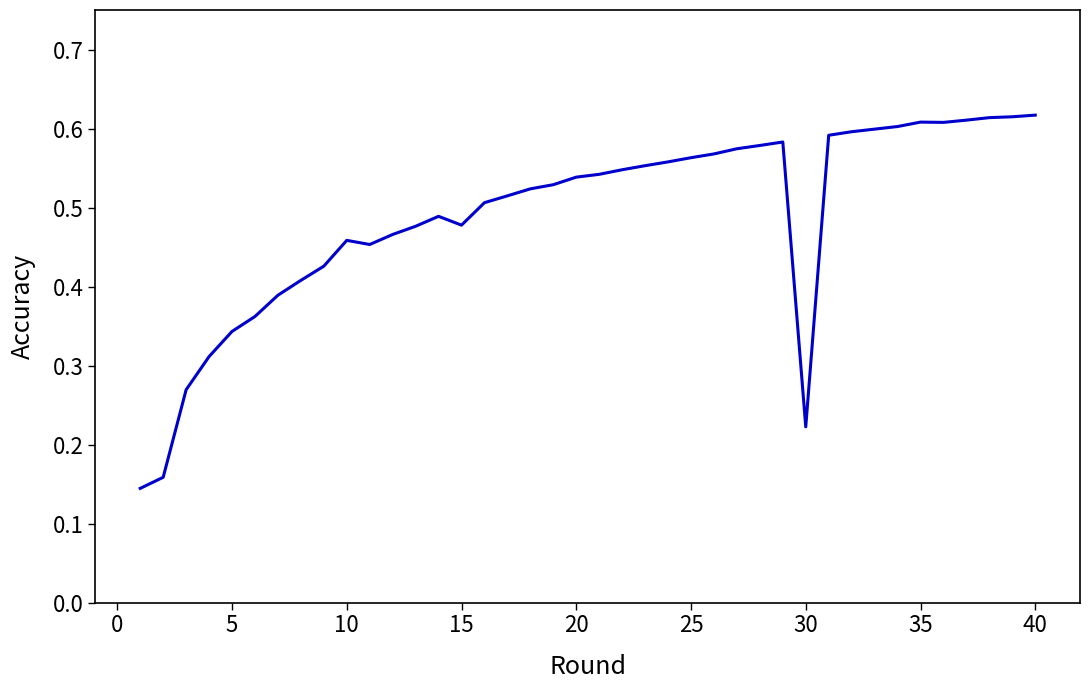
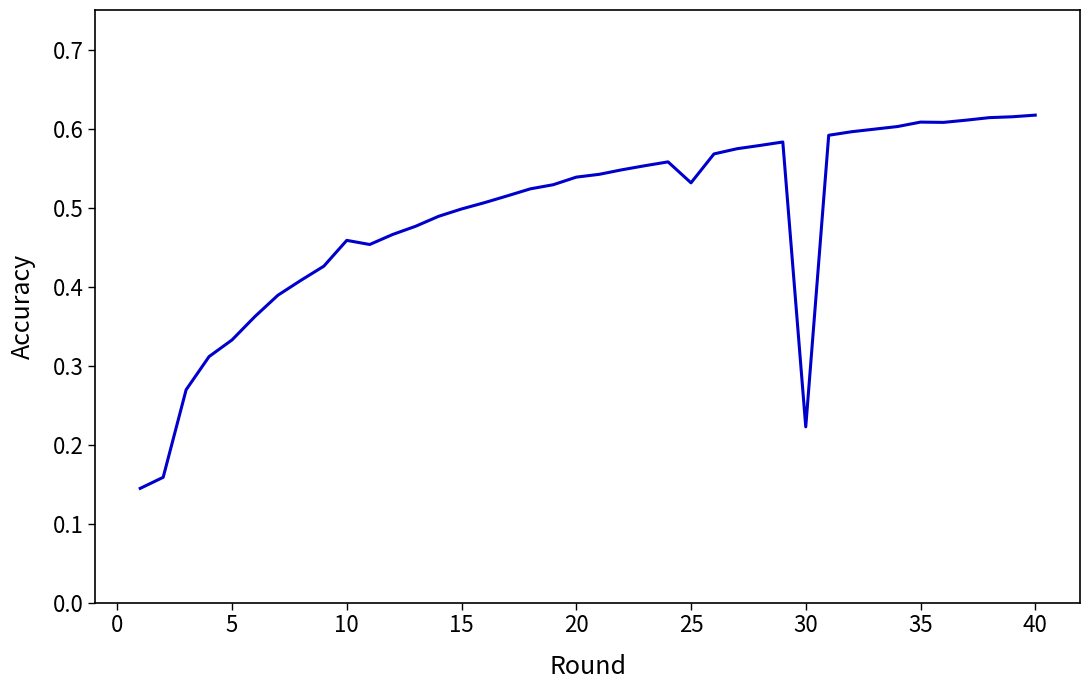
5: 0.34 -> 0.33
15: 0.48 -> 0.50
25: 0.56 -> 0.53
